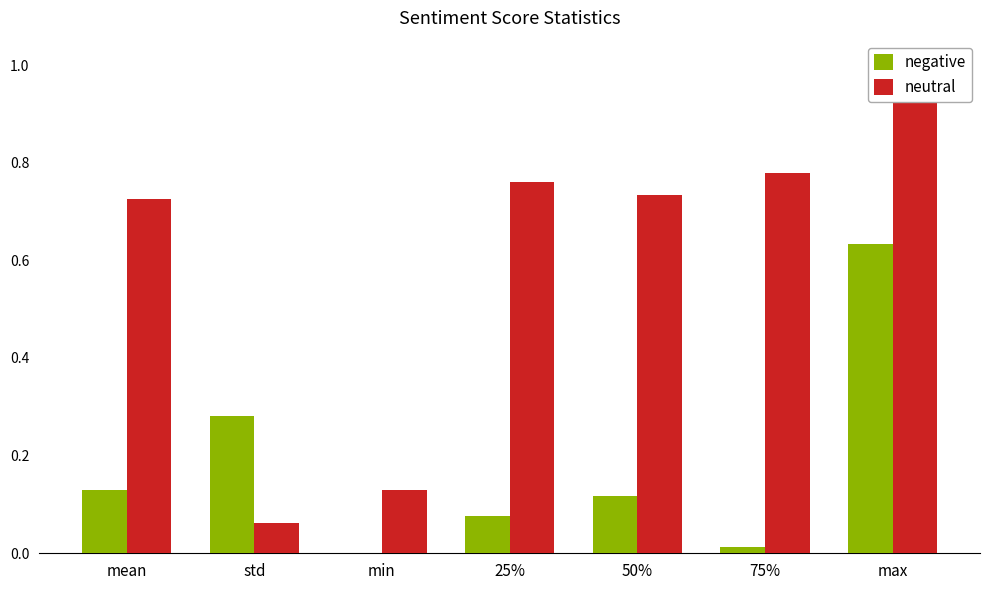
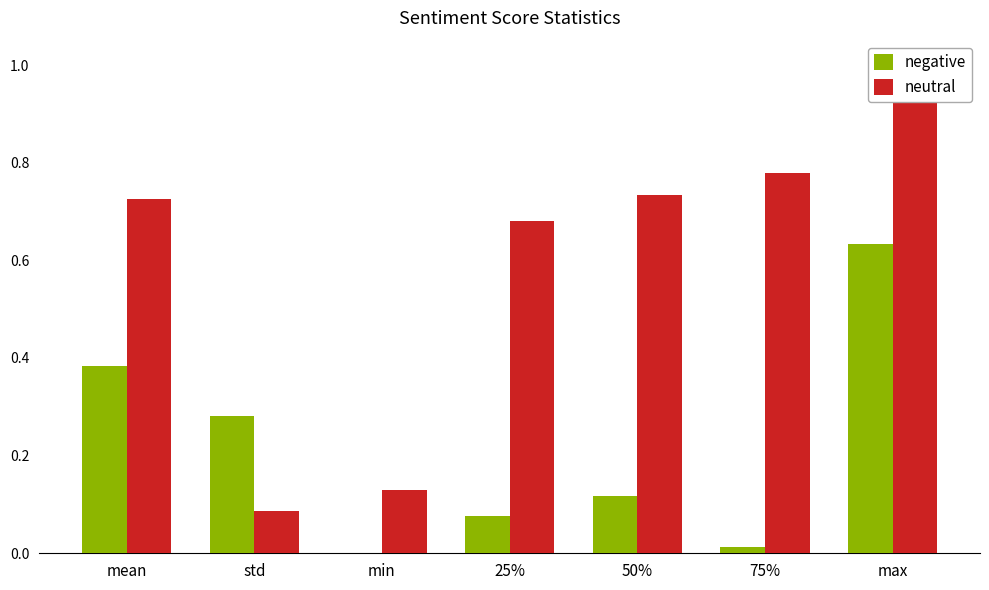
negative, mean: 0.13 -> 0.38
neutral, std: 0.06 -> 0.09
neutral, 25%: 0.76 -> 0.68
